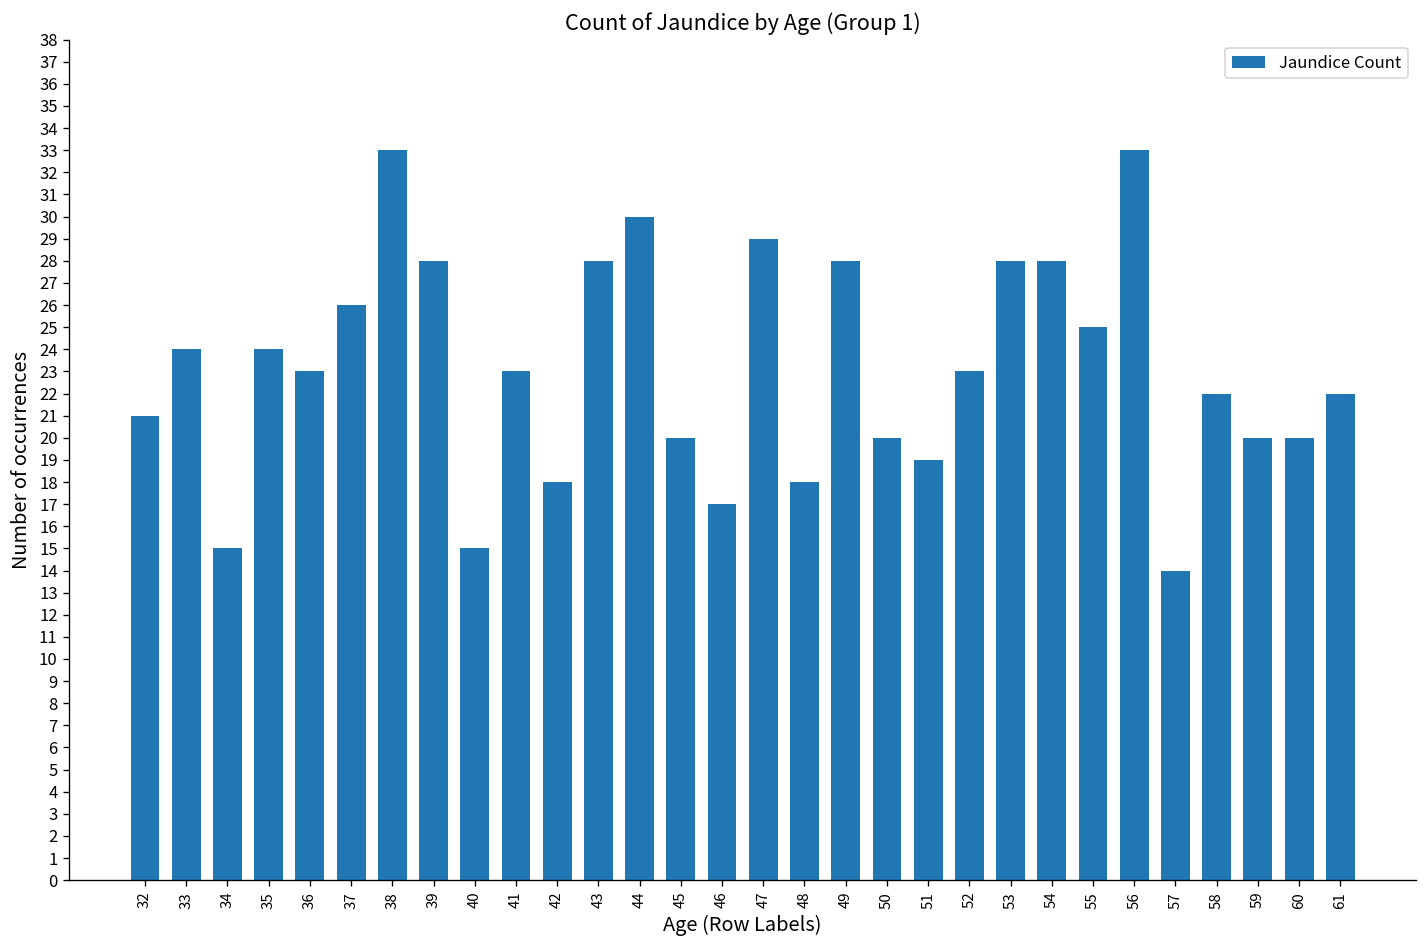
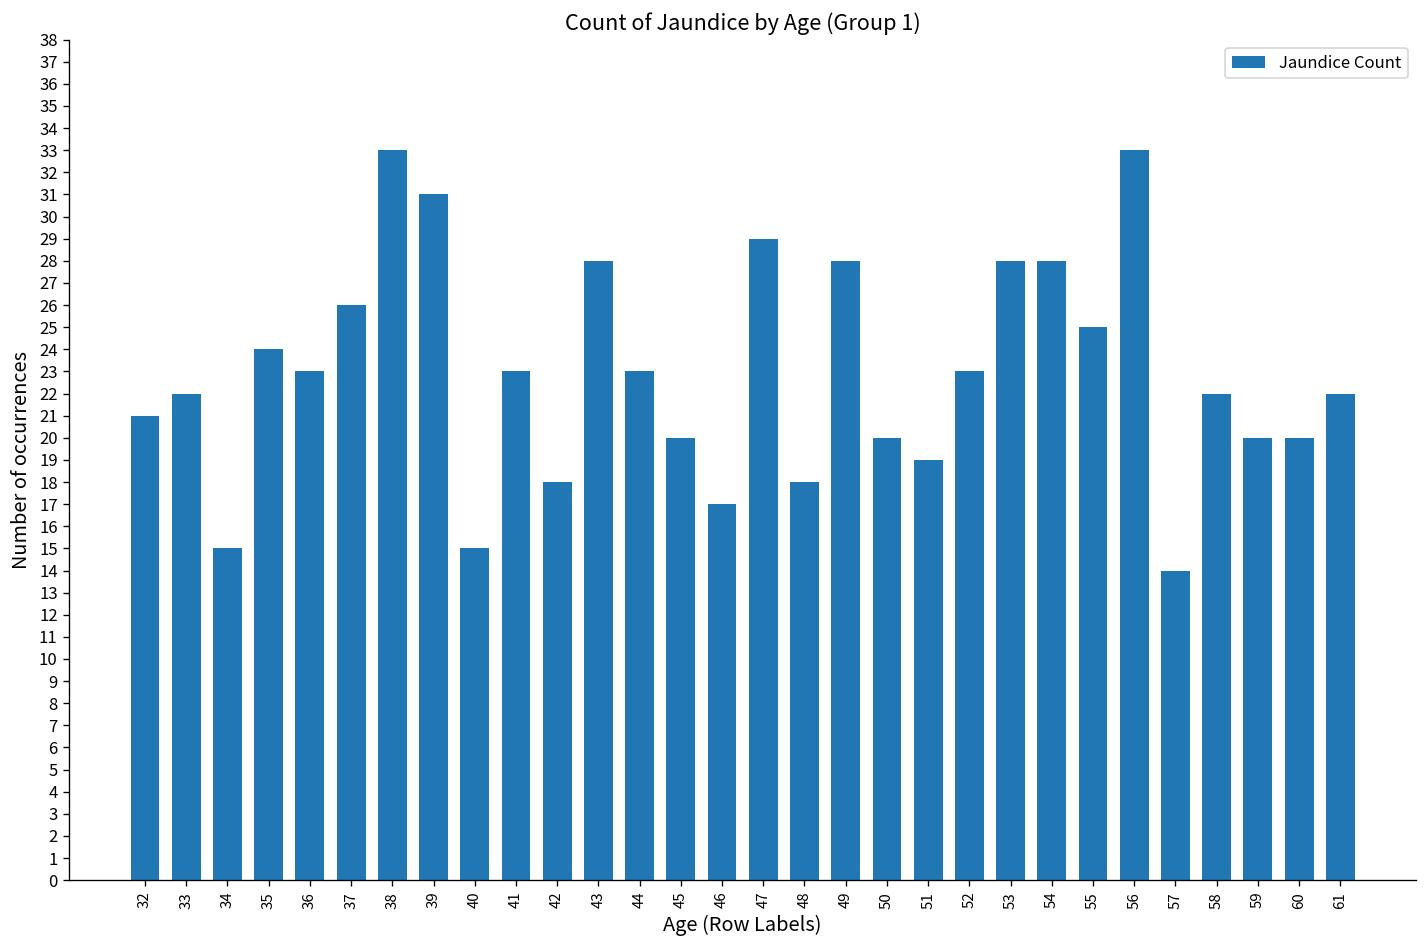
33: 24 -> 22
39: 28 -> 31
44: 30 -> 23
